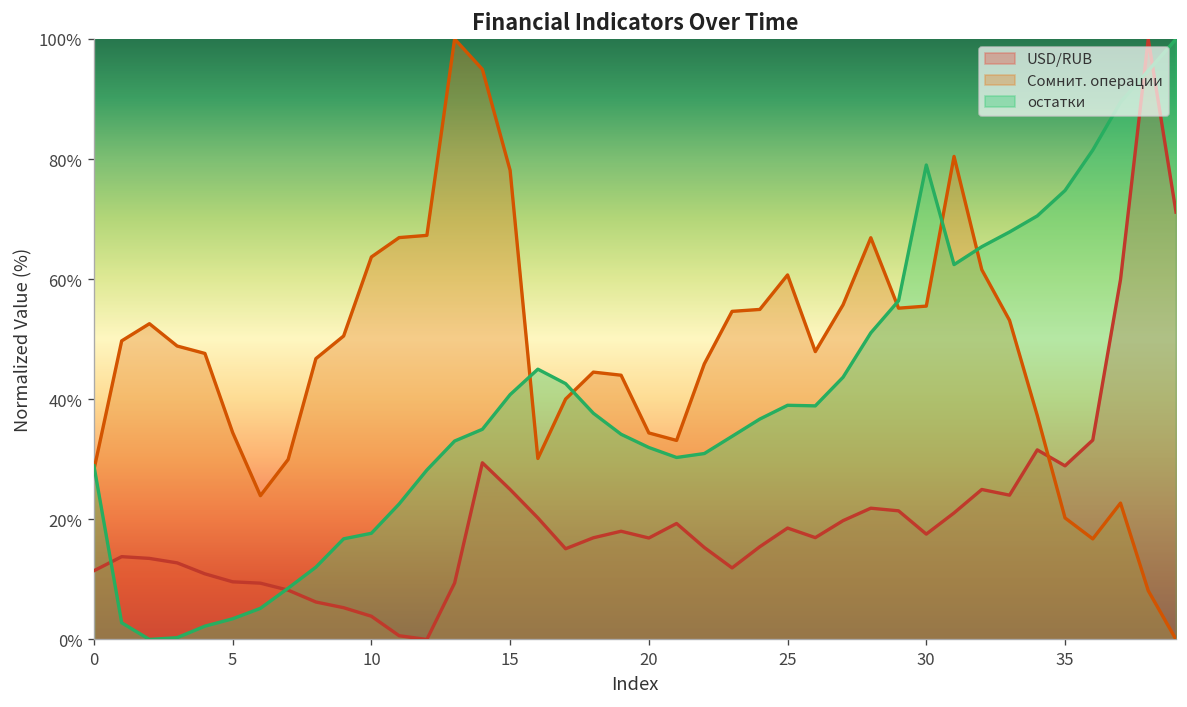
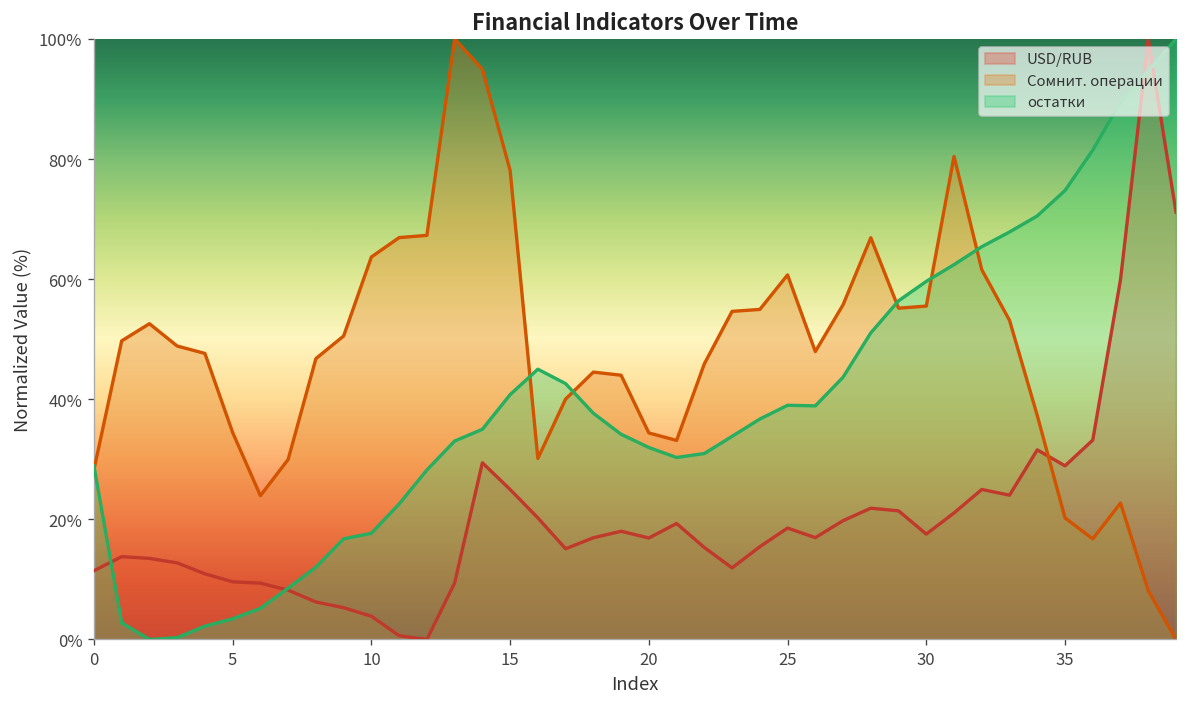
остатки, 30: 79% -> 60%
